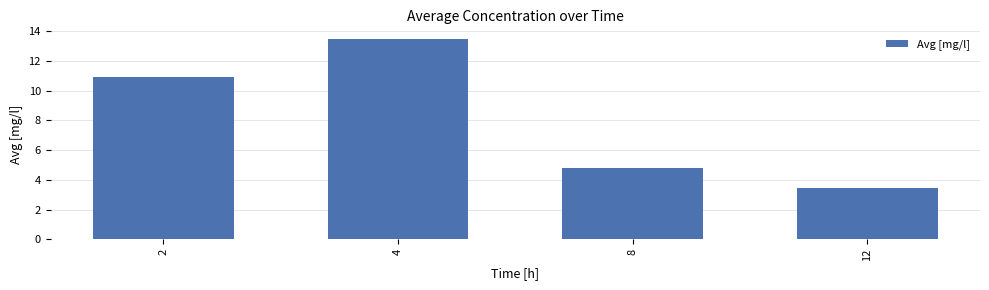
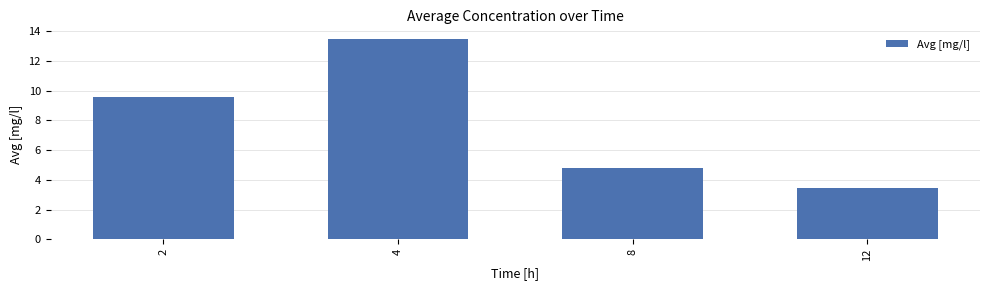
2: 10.9 -> 9.6
